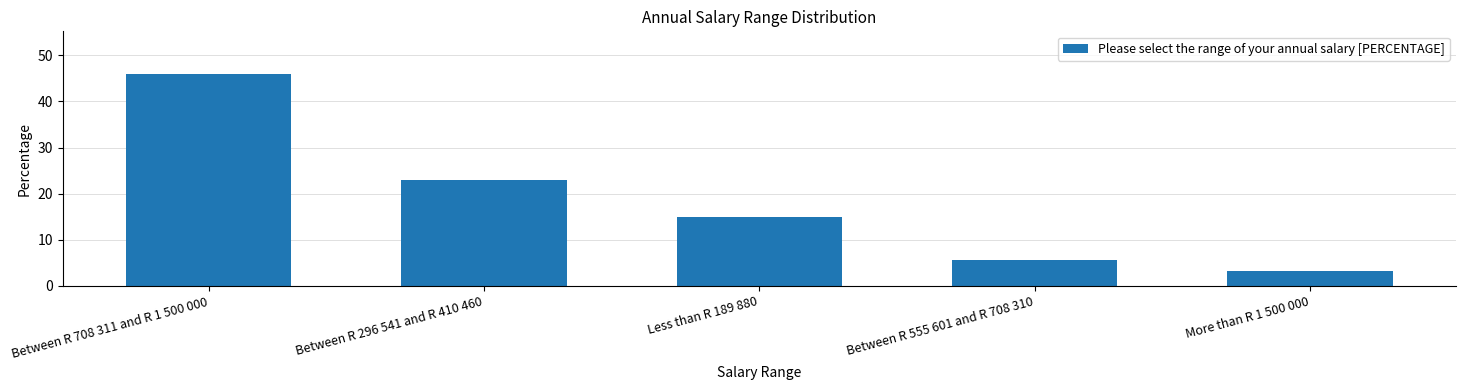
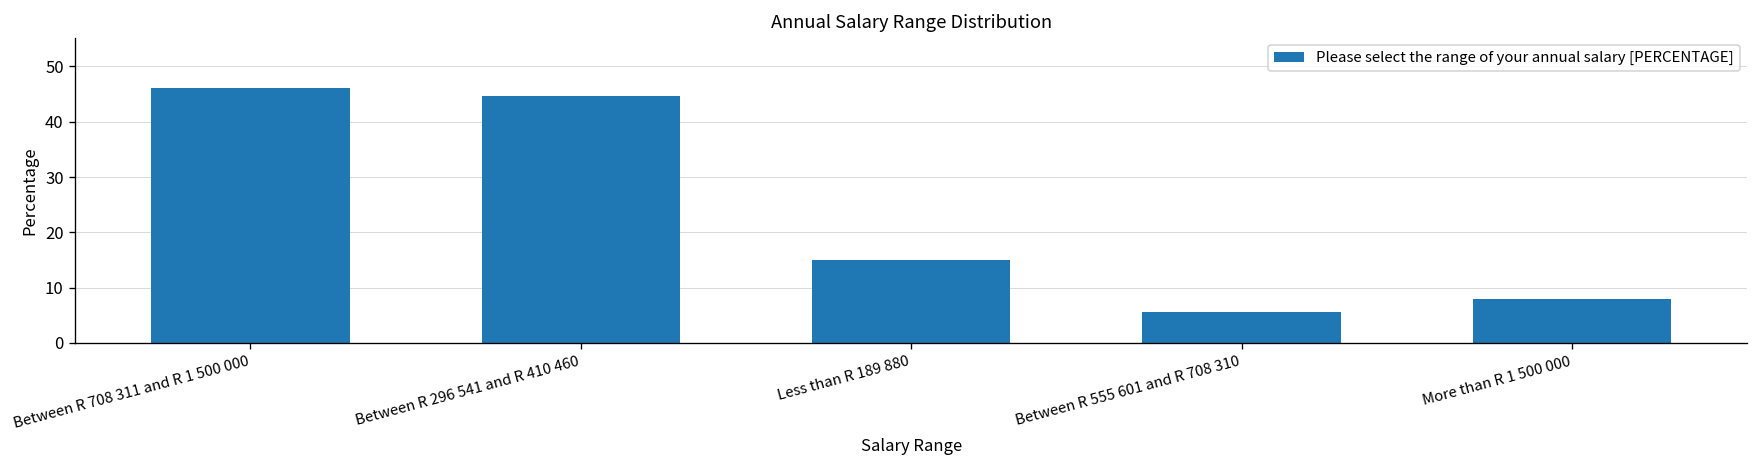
Between R 296 541 and R 410 460: 23 -> 45
More than R 1 500 000: 3 -> 8
